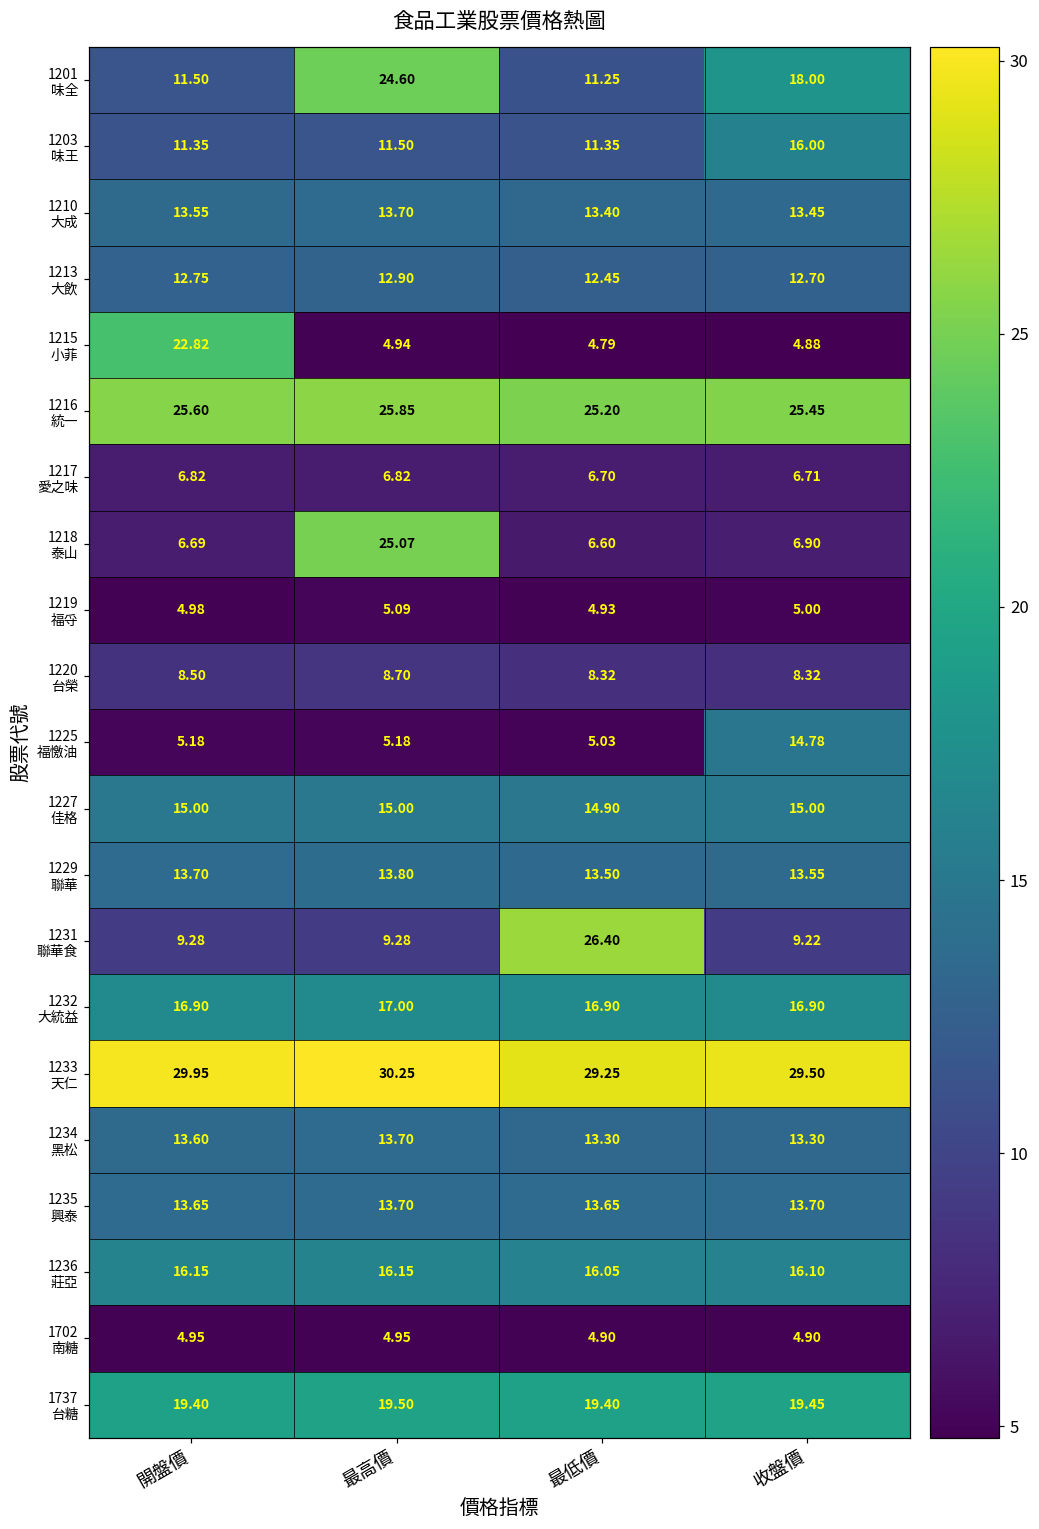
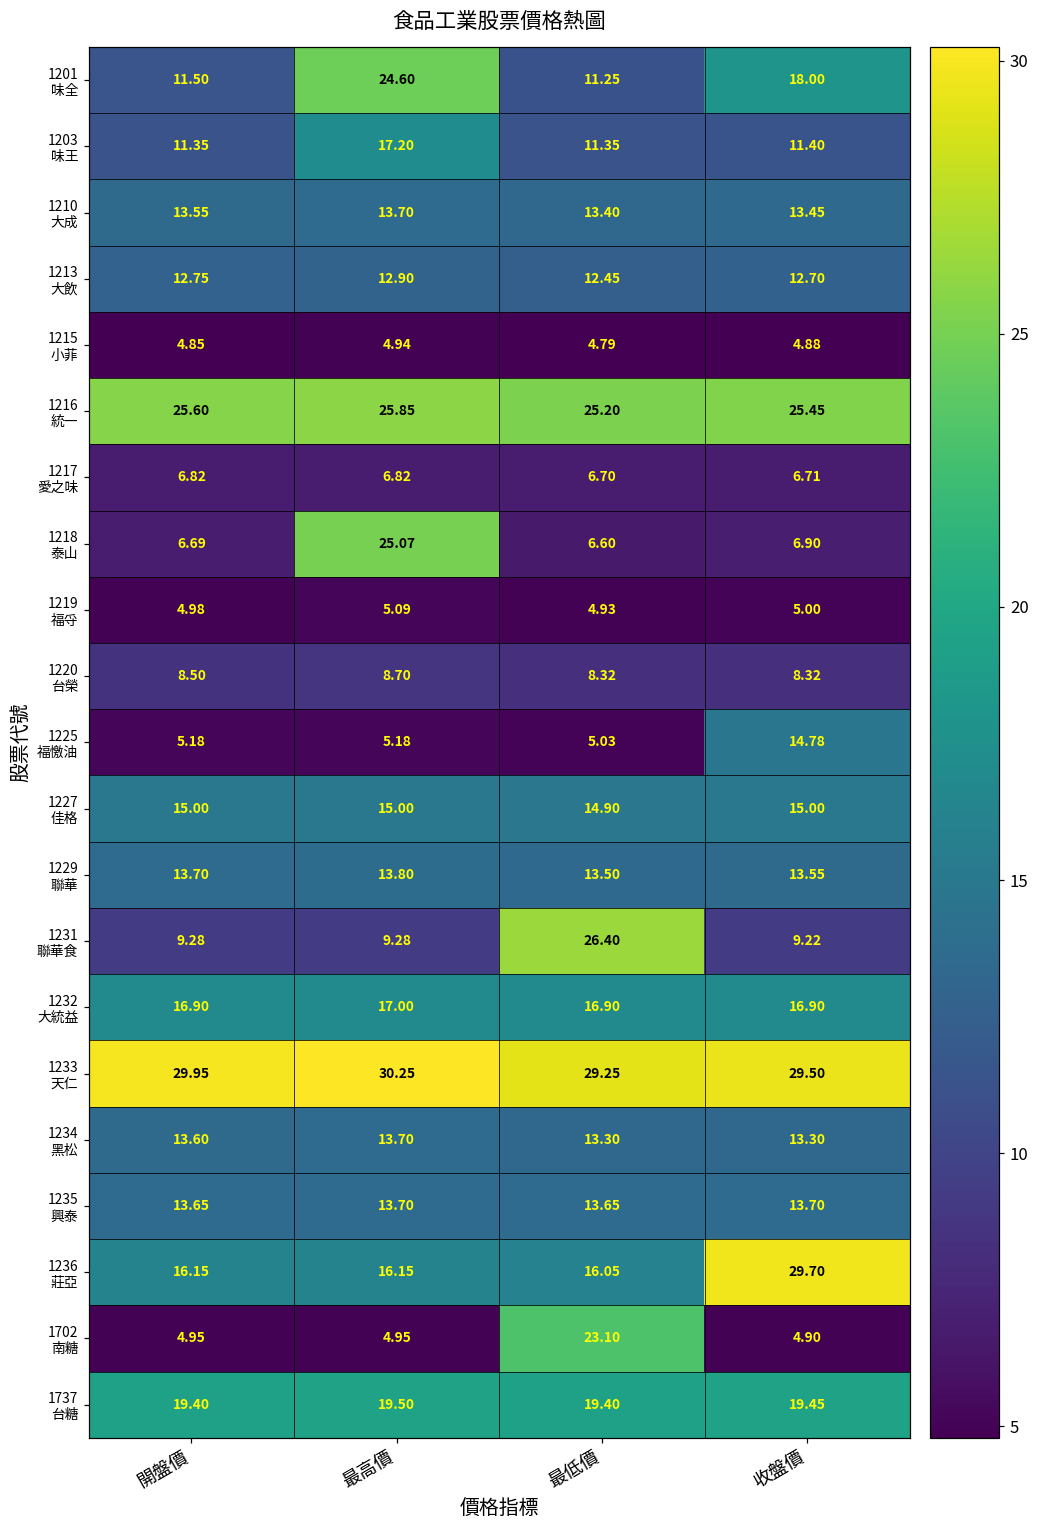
1203 味王, 最高價: 11.50 -> 17.20
1203 味王, 收盤價: 16.00 -> 11.40
1215 小菲, 開盤價: 22.82 -> 4.85
1236 莊亞, 收盤價: 16.10 -> 29.70
1702 南糖, 最低價: 4.90 -> 23.10
